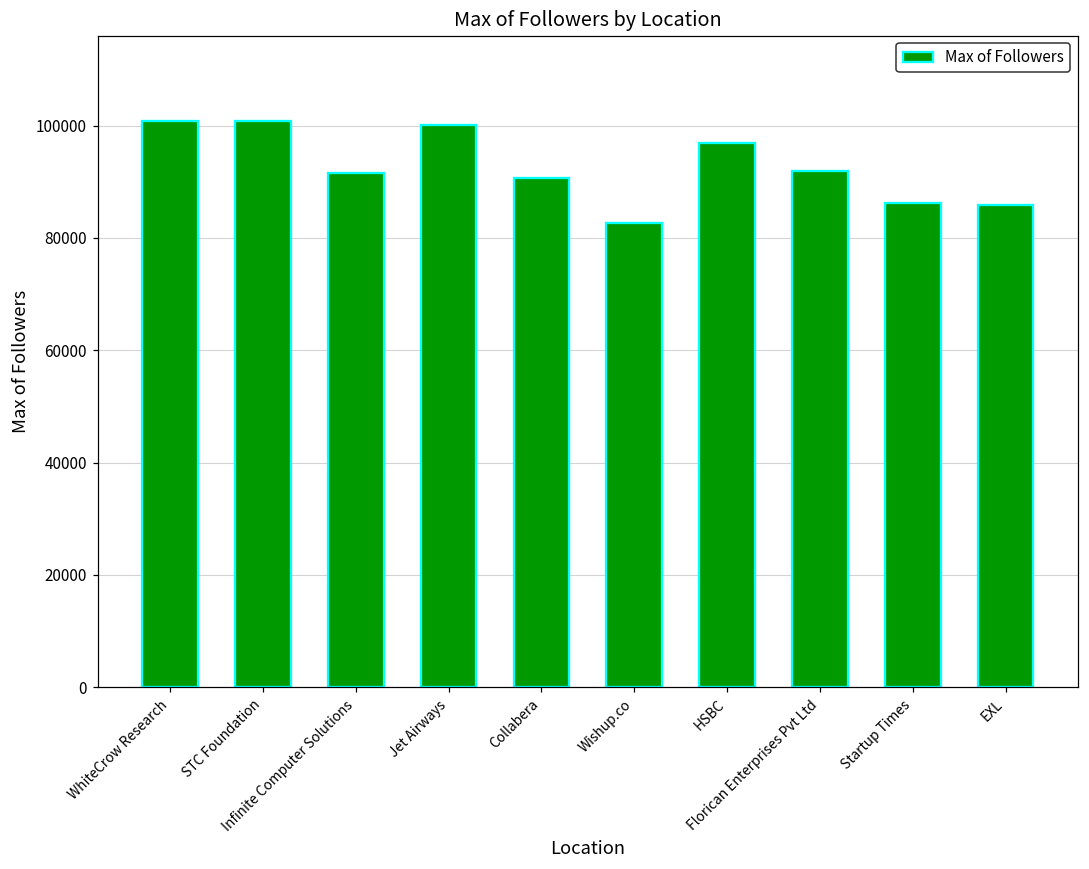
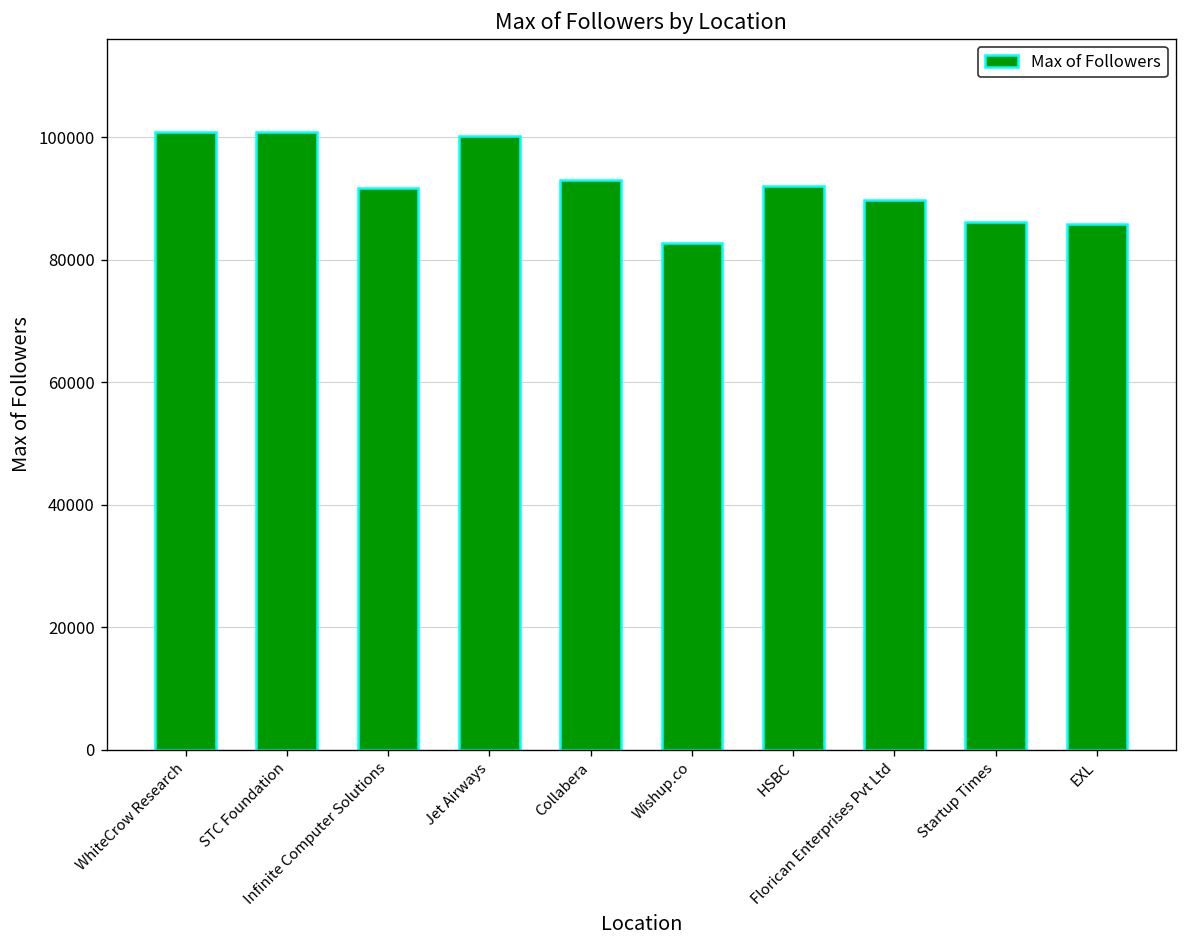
Collabera: 91000 -> 93000
HSBC: 97000 -> 92000
Florican Enterprises Pvt Ltd: 92000 -> 90000
